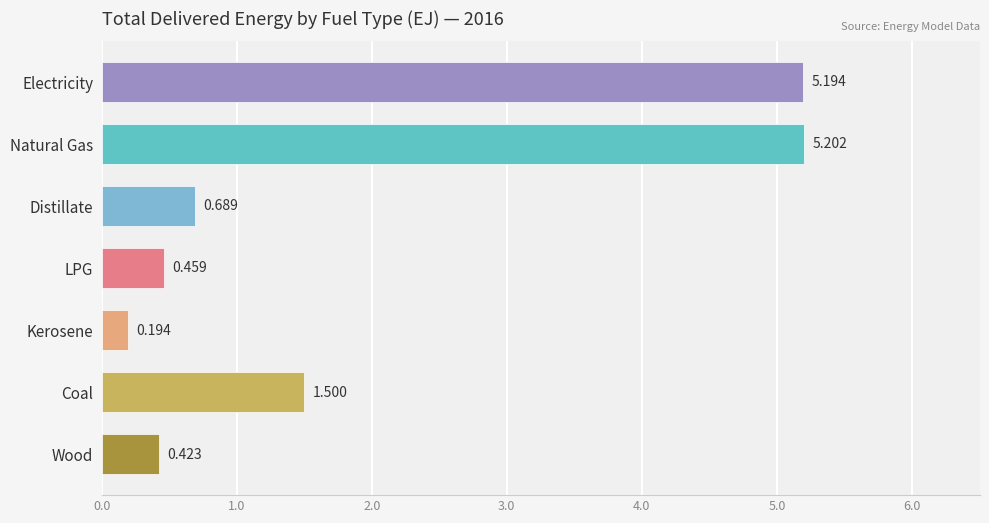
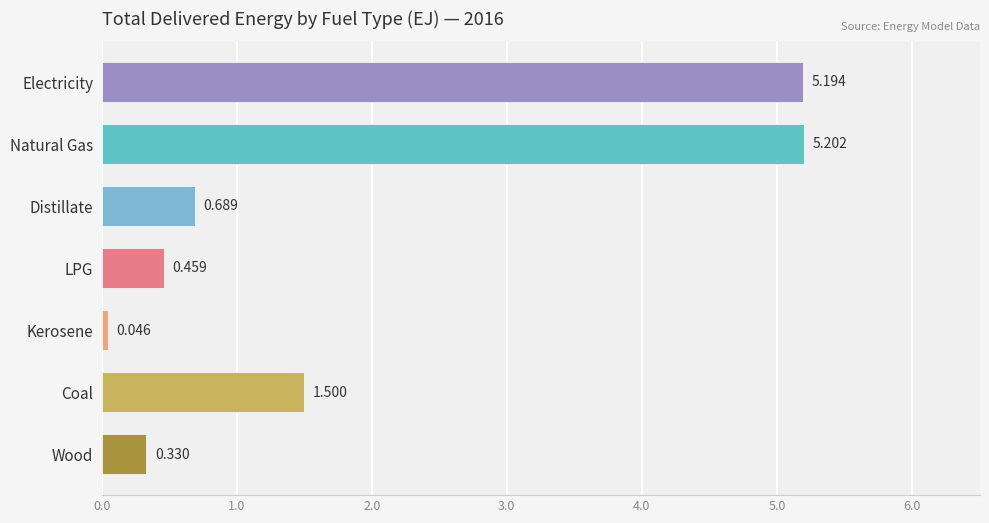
Kerosene: 0.194 -> 0.046
Wood: 0.423 -> 0.330
